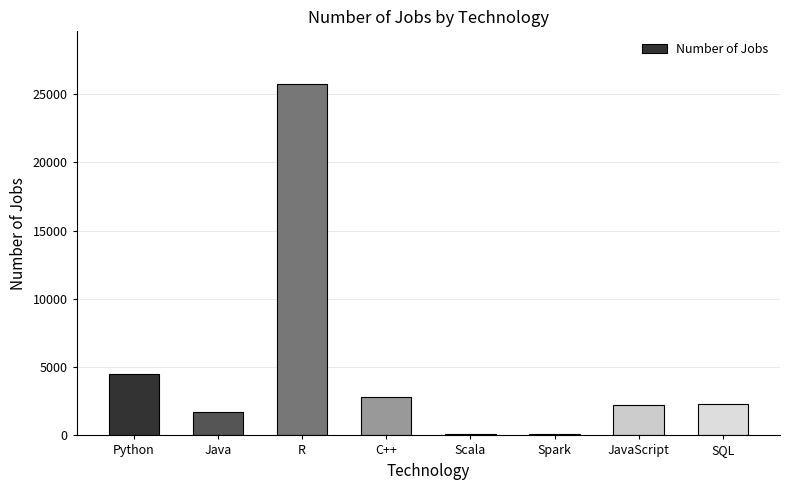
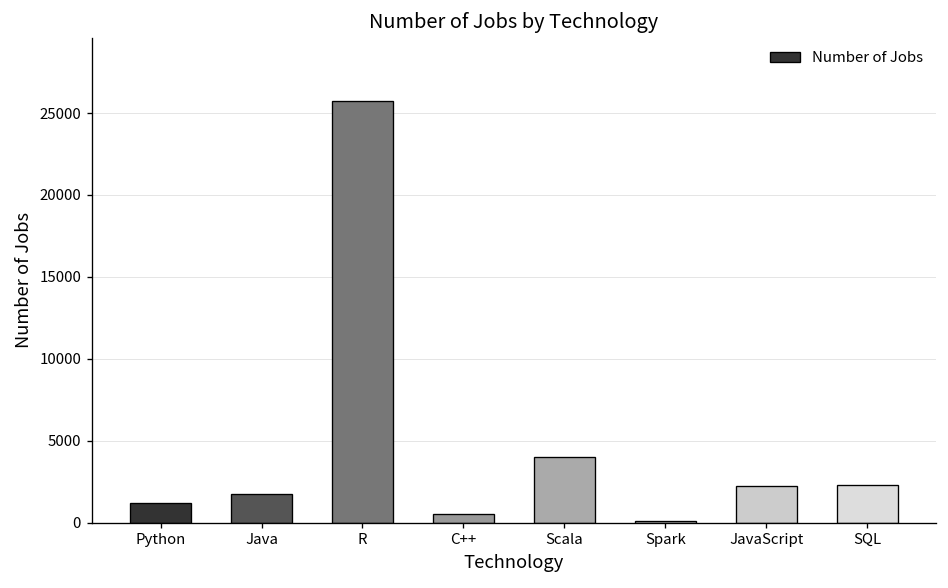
Python: 4500 -> 1200
C++: 2800 -> 500
Scala: 100 -> 4000
